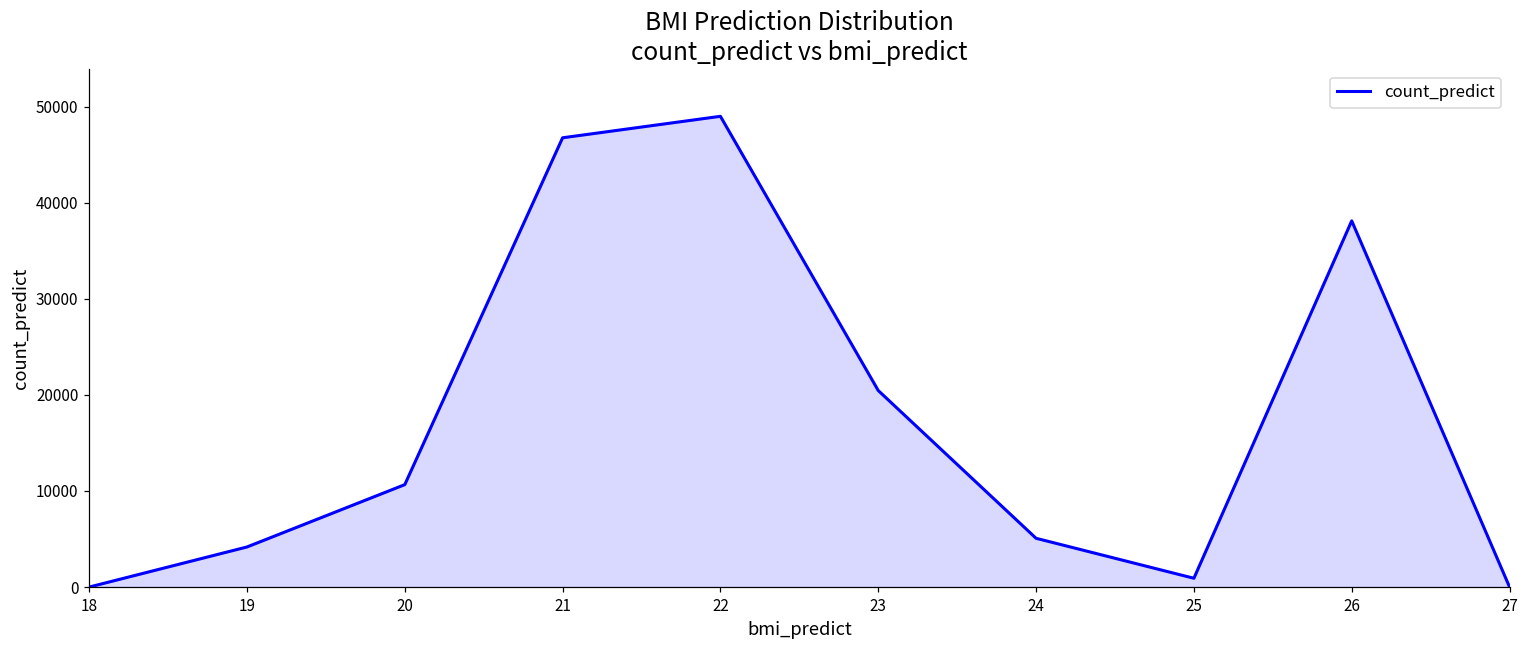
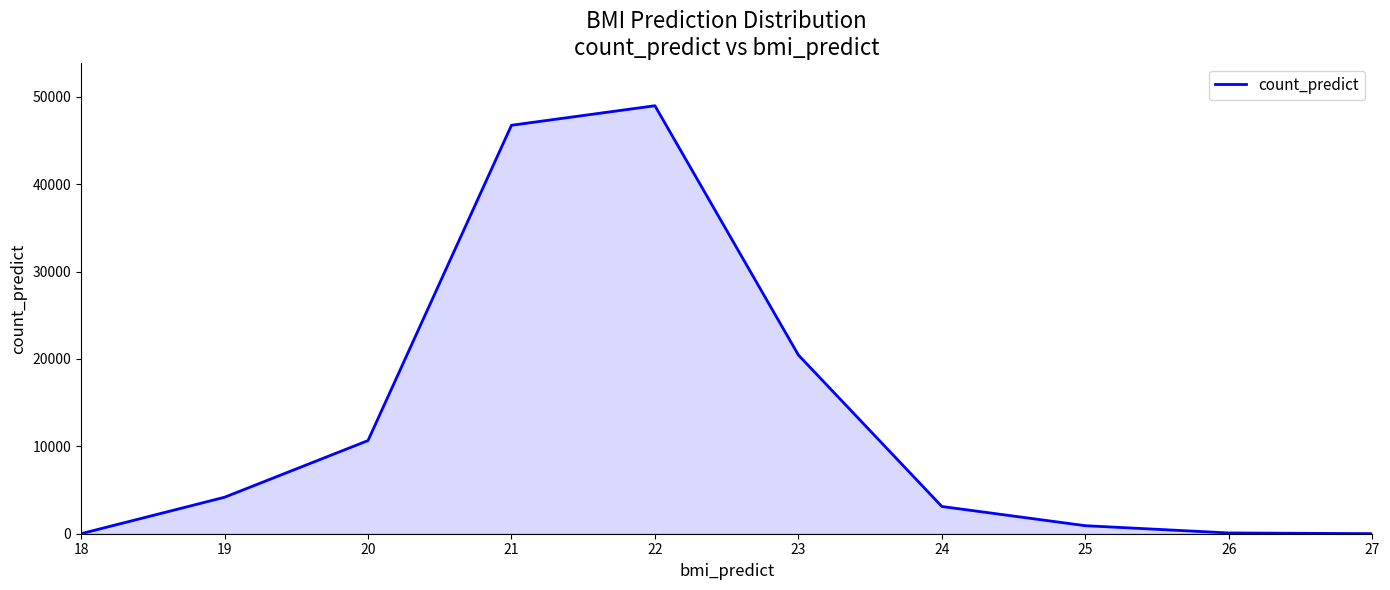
24: 5000 -> 3000
26: 38000 -> 0
